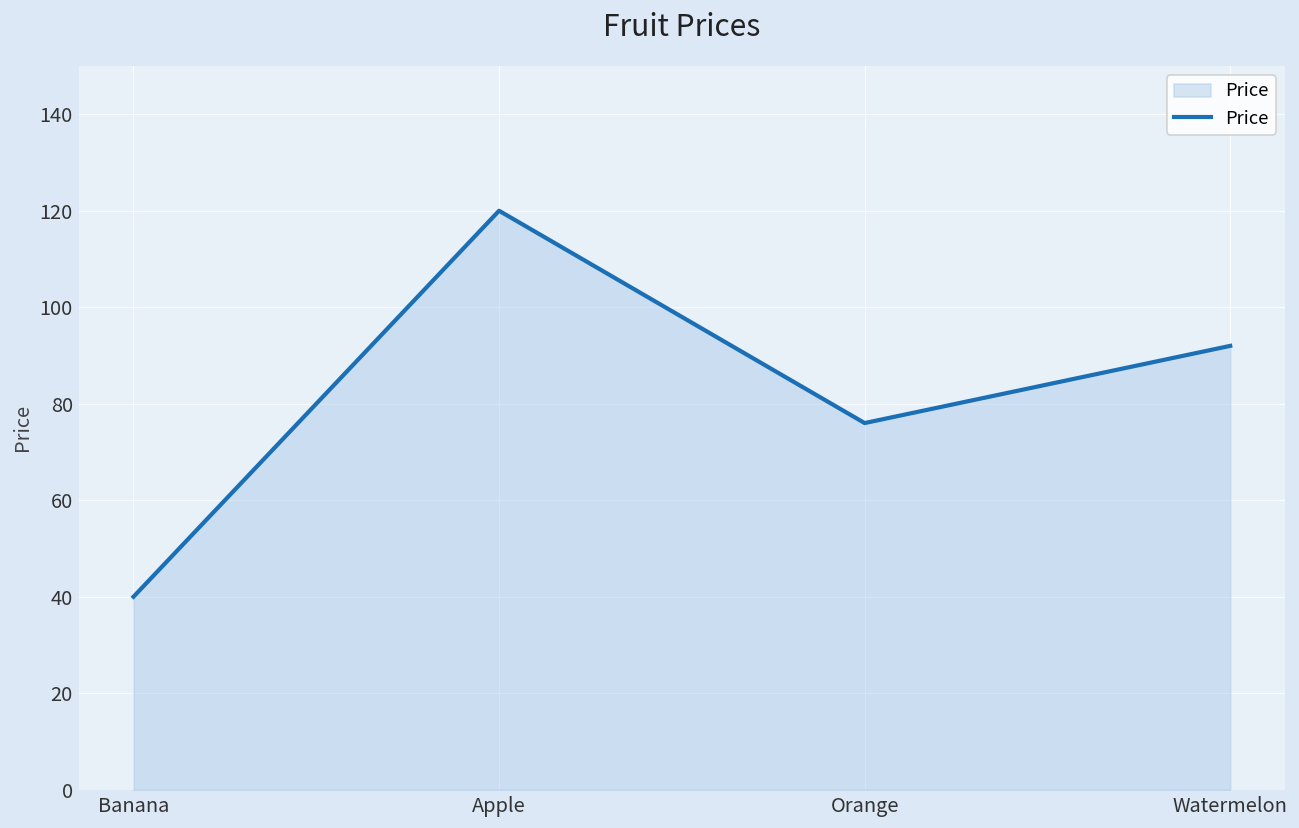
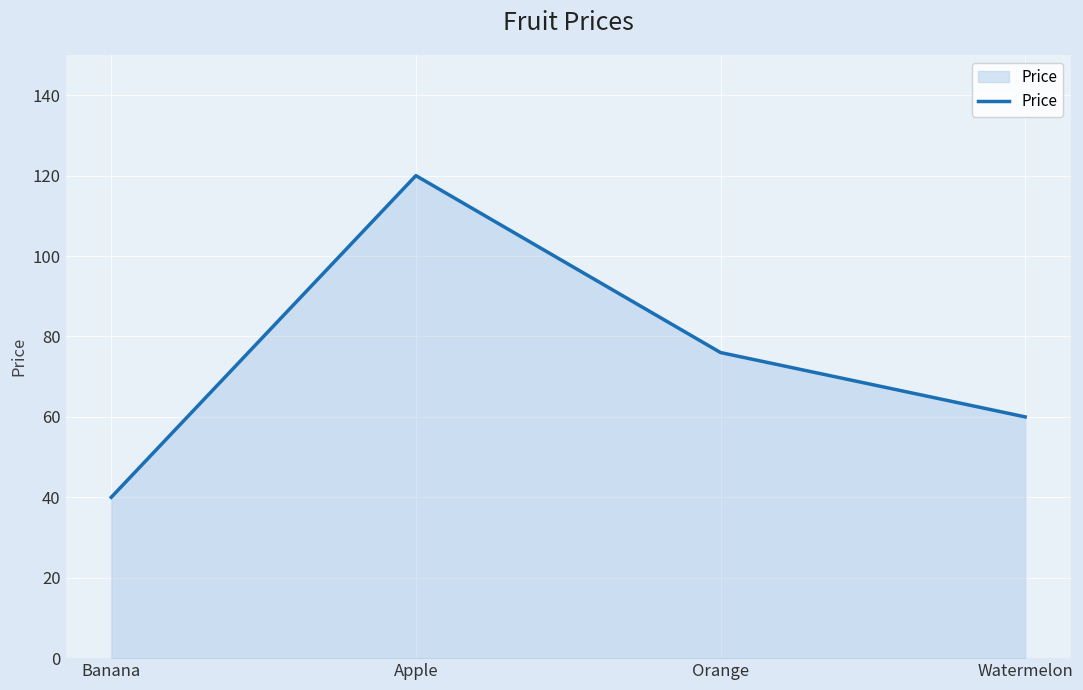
Watermelon: 92 -> 60
